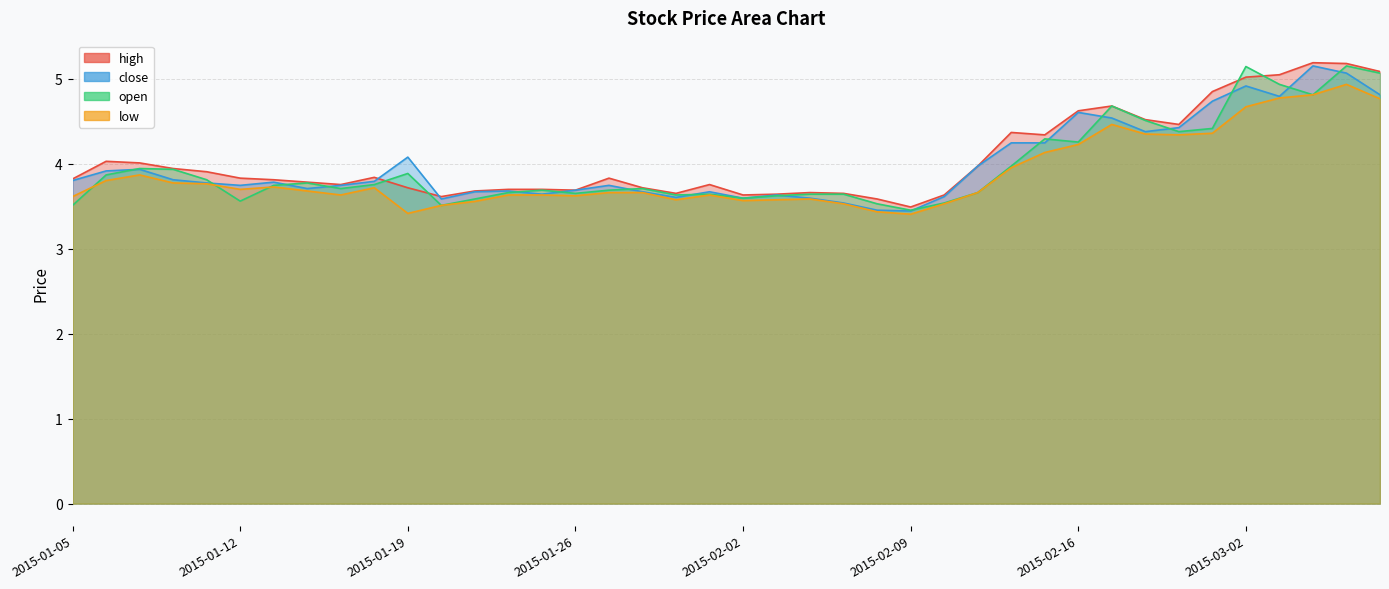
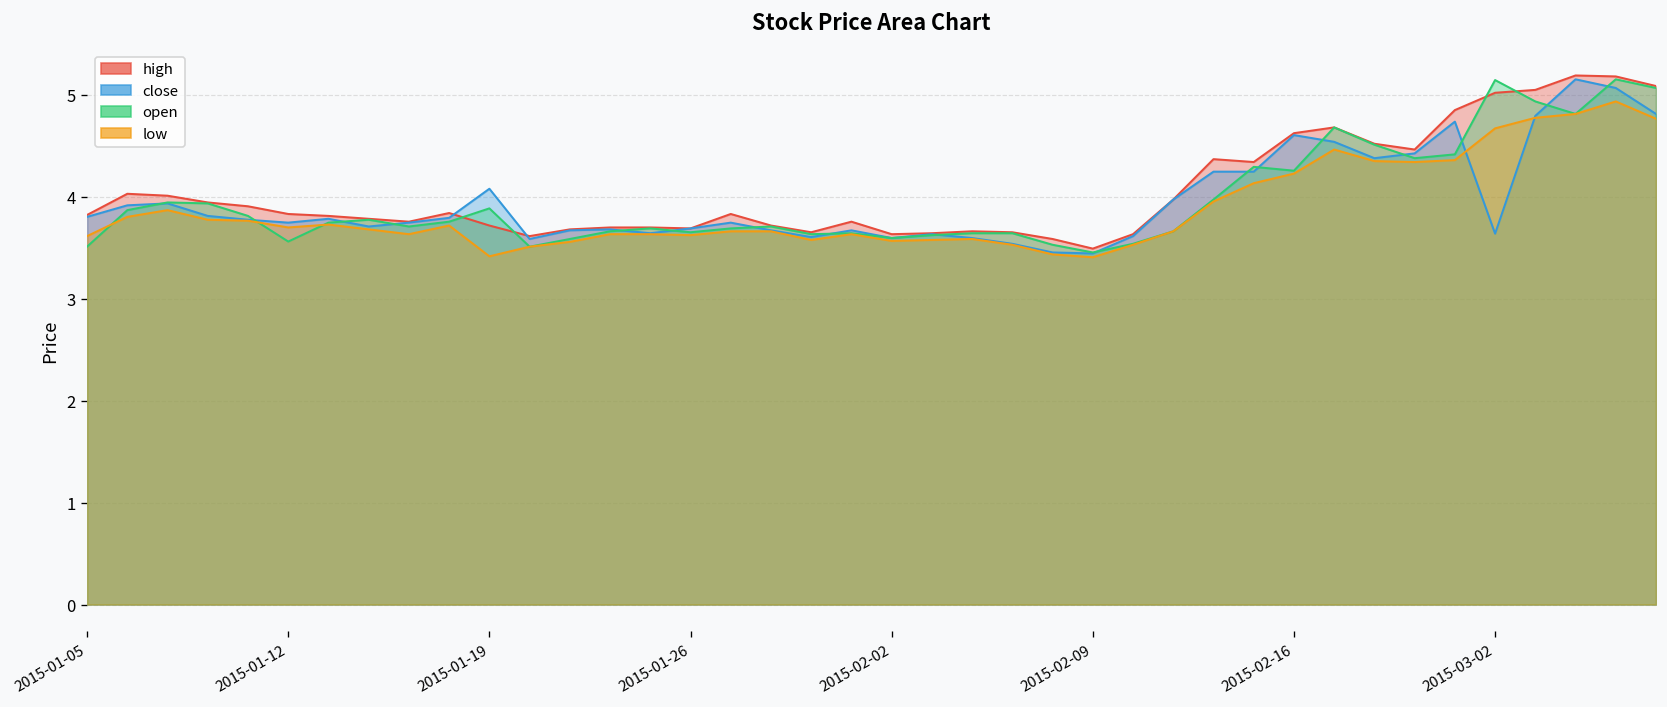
close, 2015-03-02: 4.9 -> 3.6
